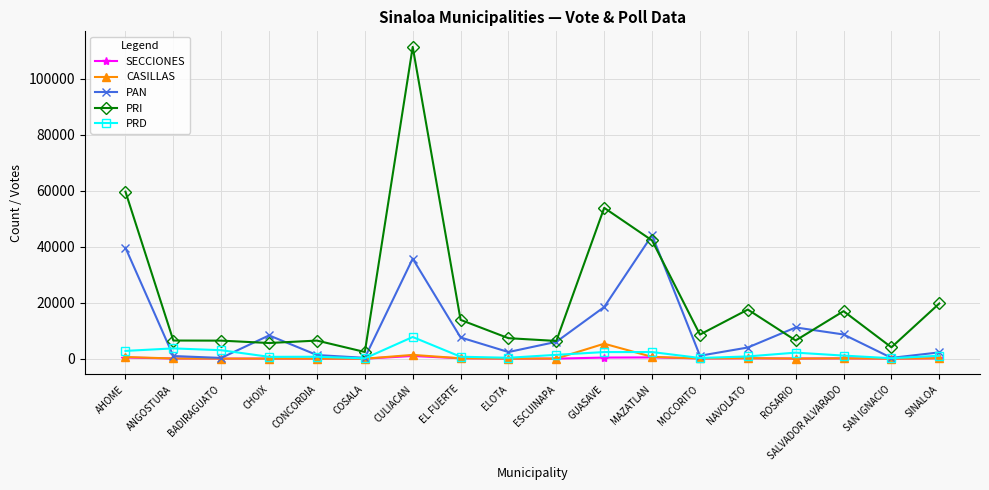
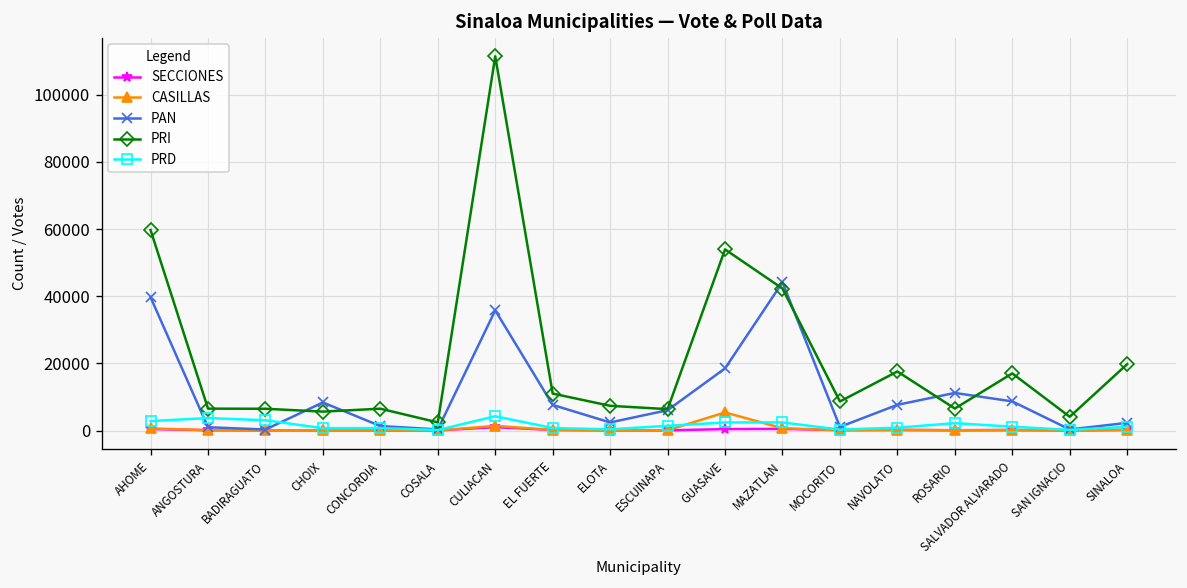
PRD, CULIACAN: 8000 -> 4000
PRI, EL FUERTE: 14000 -> 11000
PAN, NAVOLATO: 4000 -> 8000
